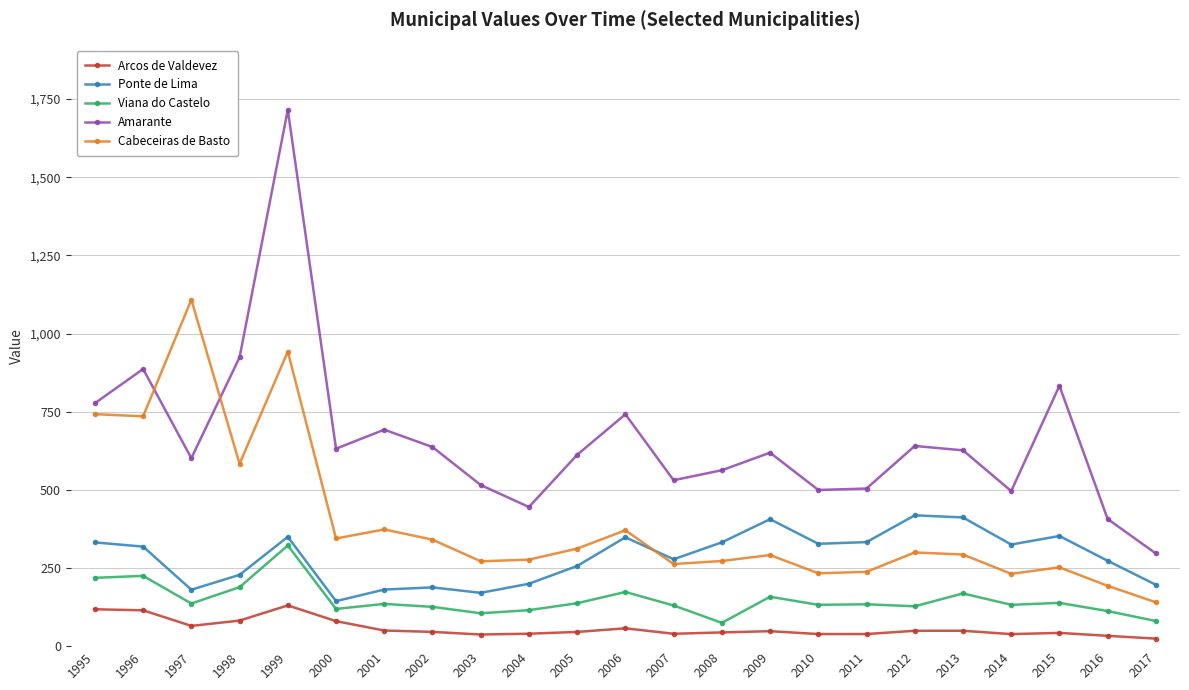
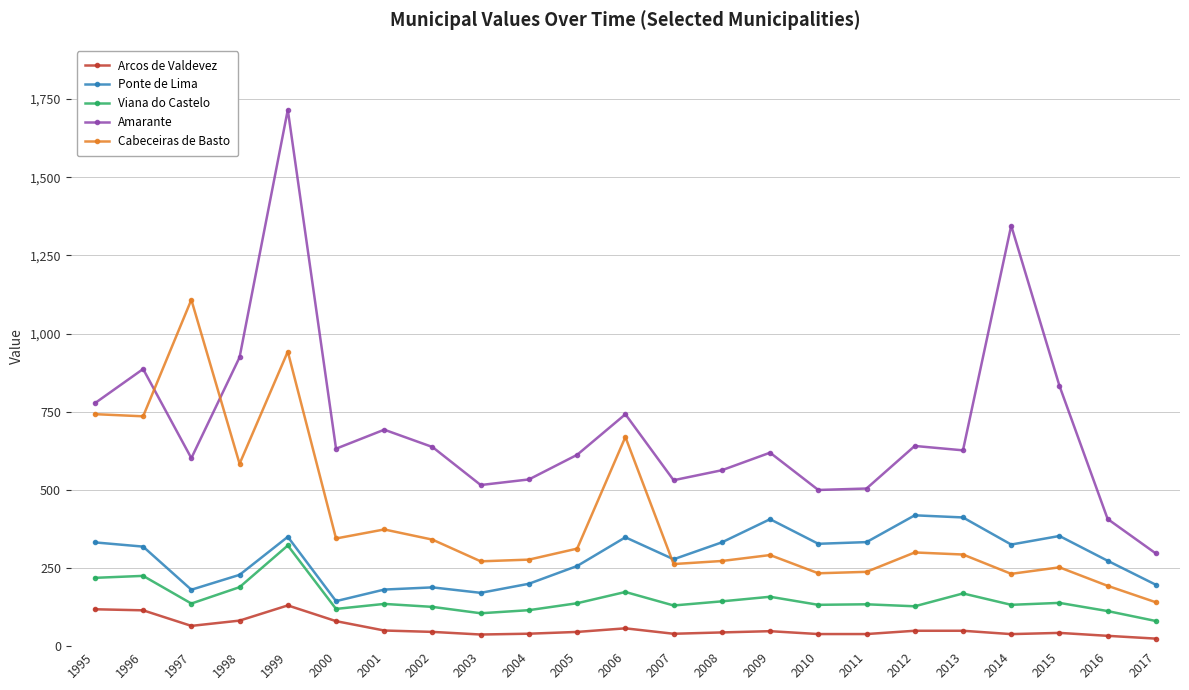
Amarante, 2004: 450 -> 530
Cabeceiras de Basto, 2006: 370 -> 670
Viana do Castelo, 2008: 70 -> 140
Amarante, 2014: 500 -> 1,350
